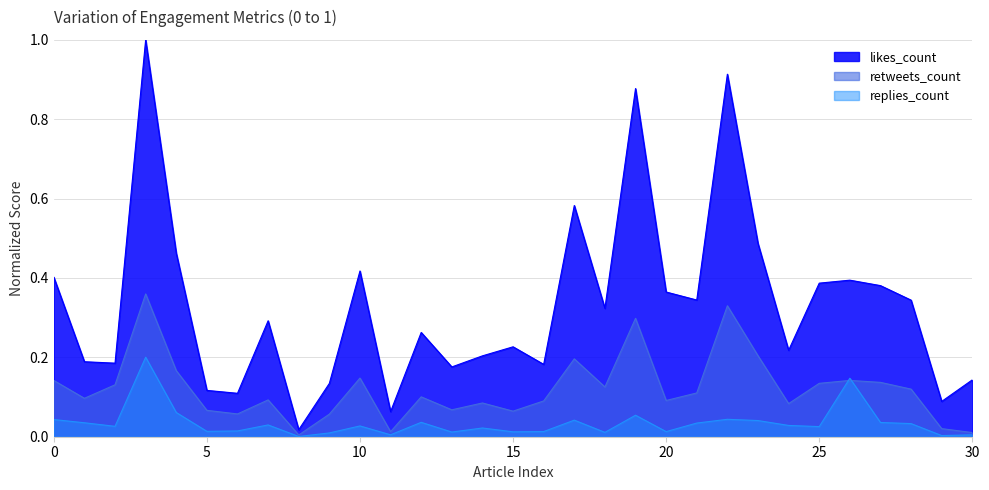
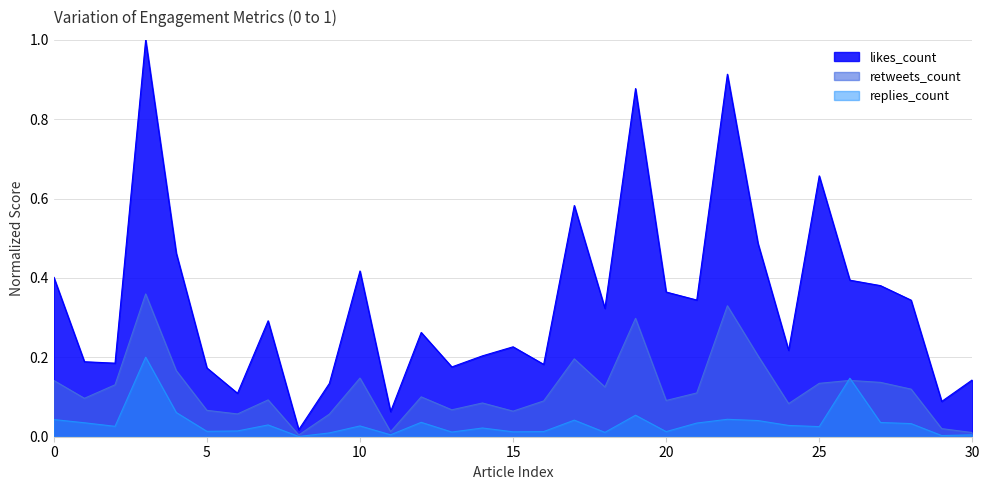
likes_count, 5: 0.12 -> 0.17
likes_count, 25: 0.39 -> 0.66
